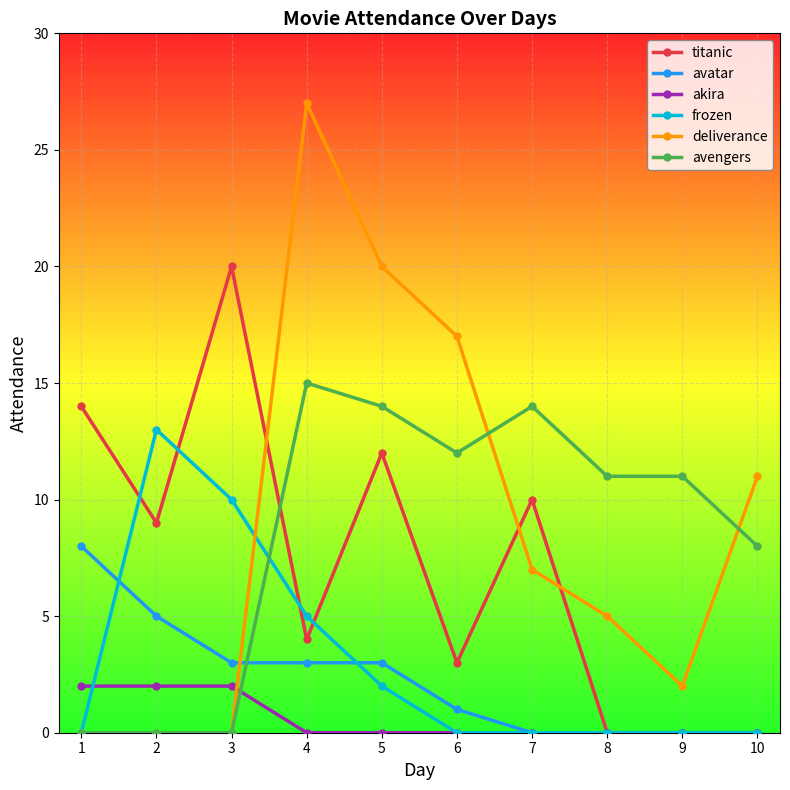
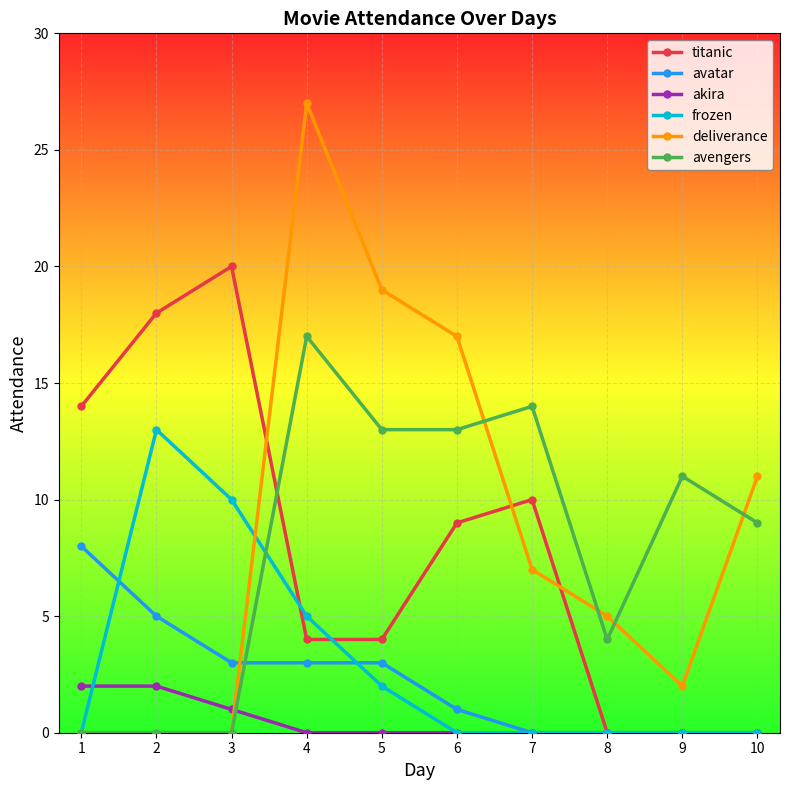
titanic, 2: 9 -> 18
akira, 3: 2 -> 1
avengers, 4: 15 -> 17
titanic, 5: 12 -> 4
deliverance, 5: 20 -> 19
avengers, 5: 14 -> 13
titanic, 6: 3 -> 9
avengers, 6: 12 -> 13
avengers, 8: 11 -> 4
avengers, 10: 8 -> 9
